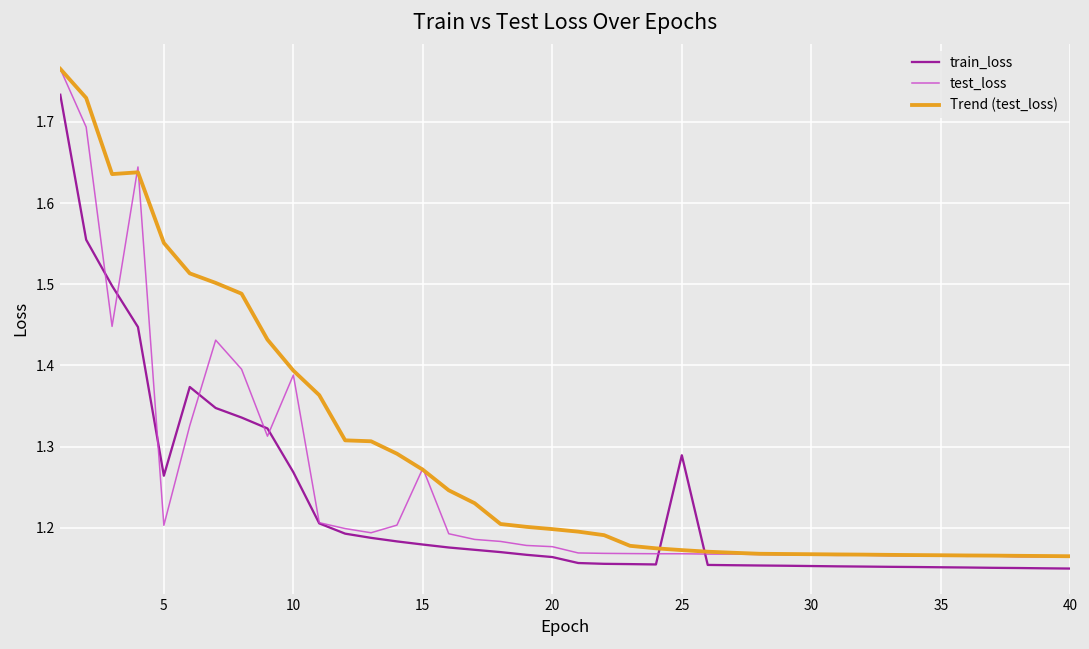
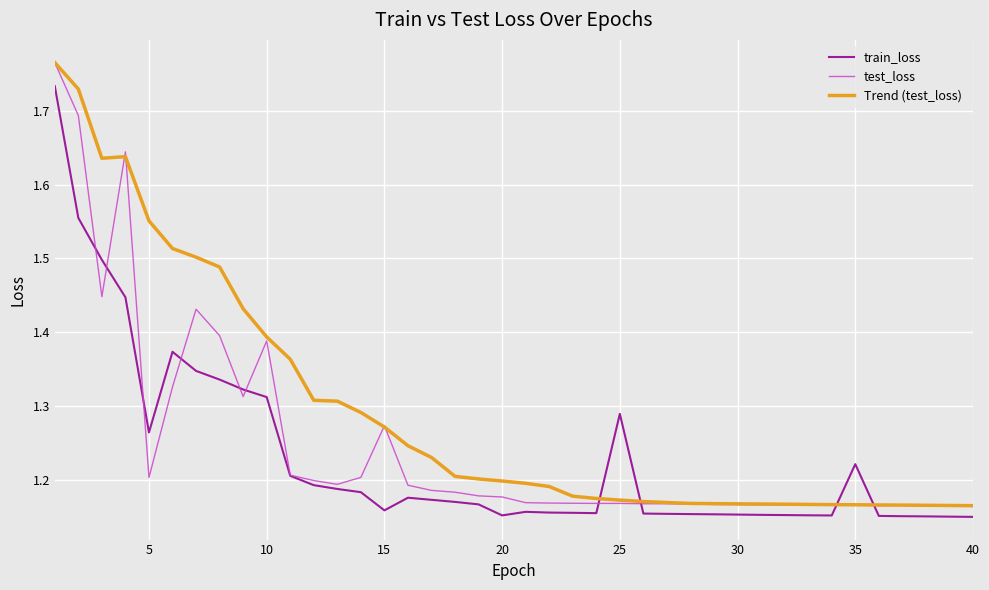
train_loss, 10: 1.27 -> 1.31
train_loss, 15: 1.18 -> 1.16
train_loss, 20: 1.16 -> 1.15
train_loss, 35: 1.15 -> 1.22
